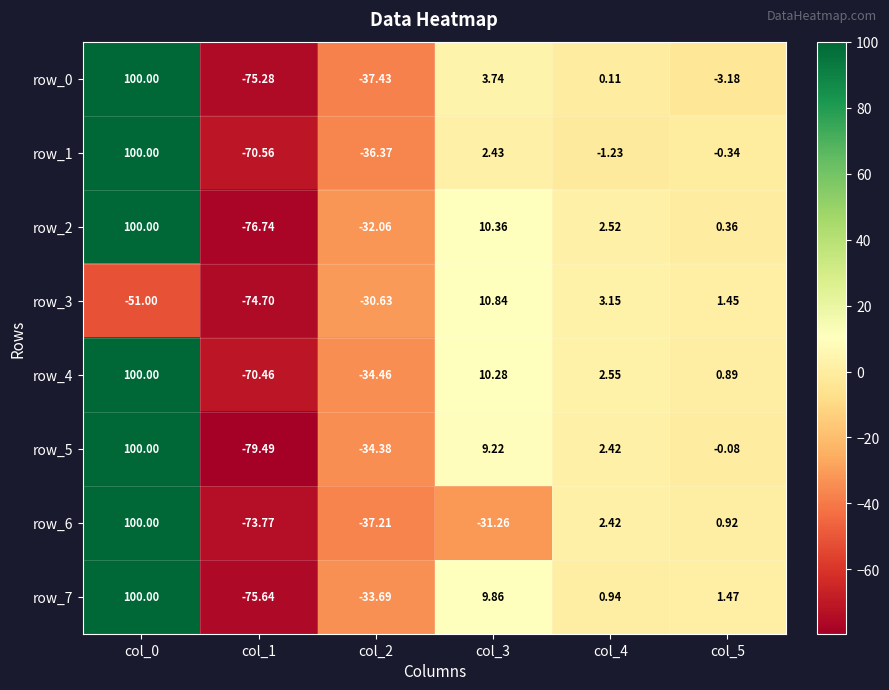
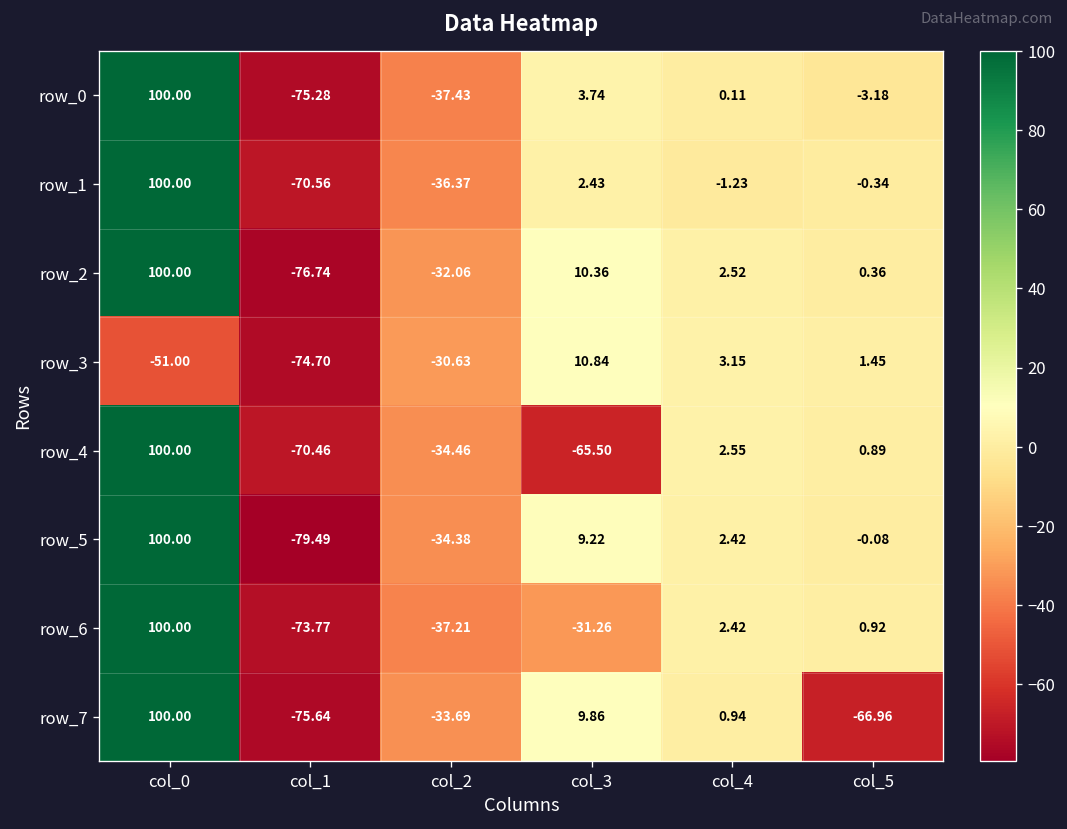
row_4, col_3: 10.28 -> -65.50
row_7, col_5: 1.47 -> -66.96
